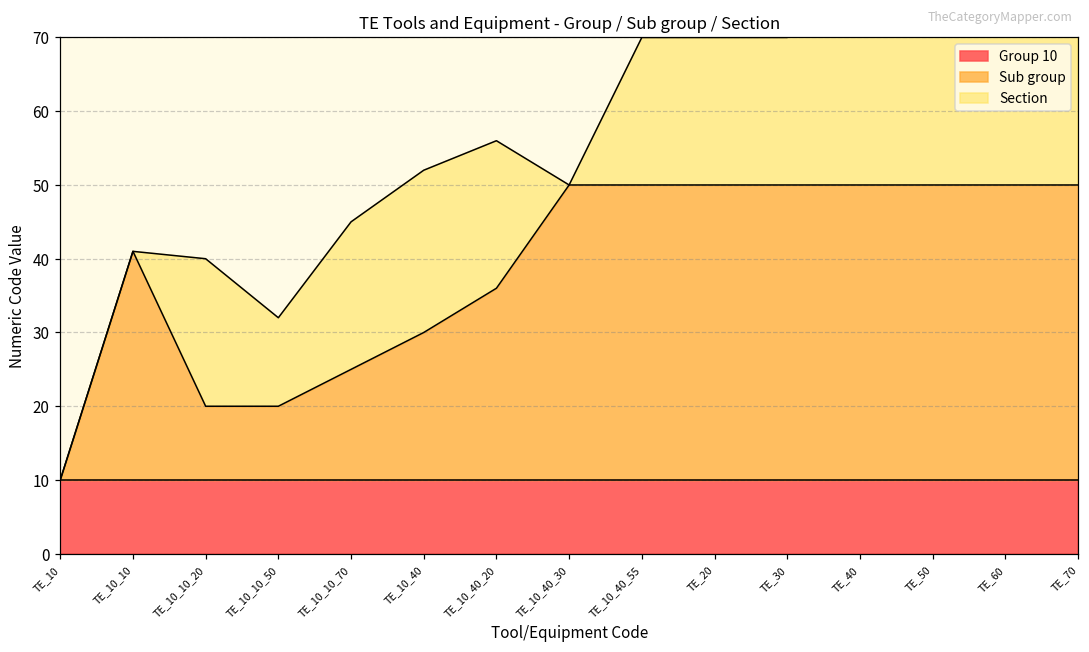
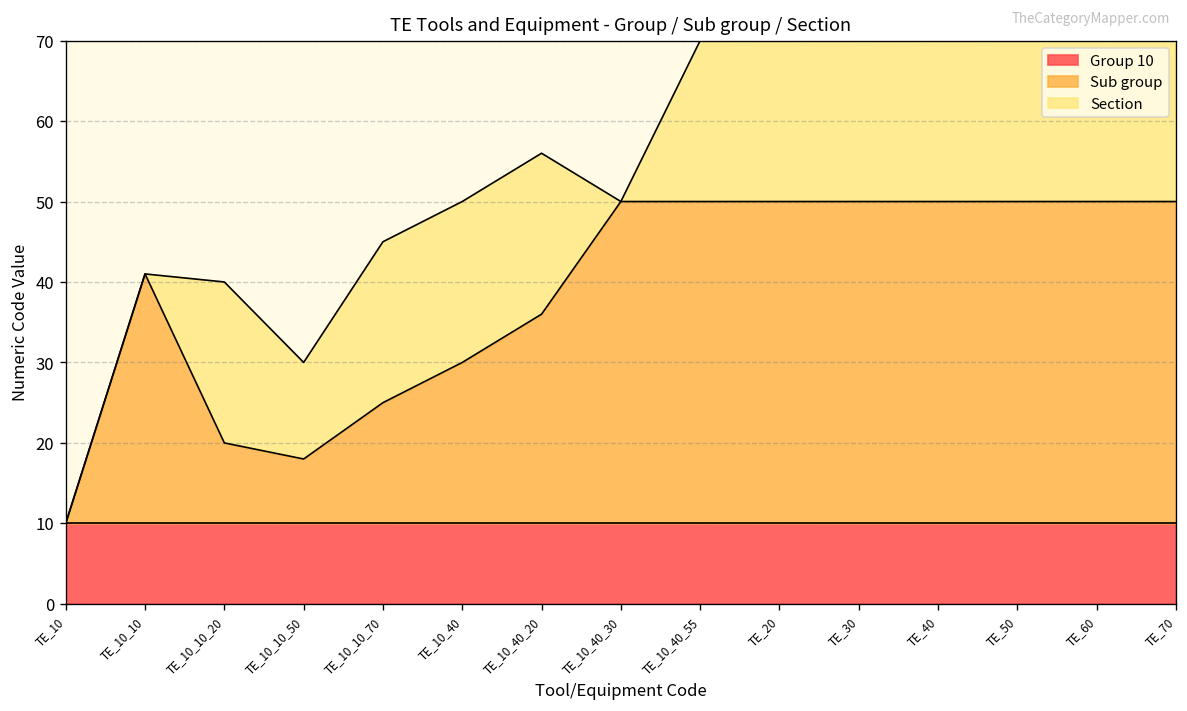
Sub group, TE_10_10_50: 20 -> 18
Section, TE_10_40: 22 -> 20
